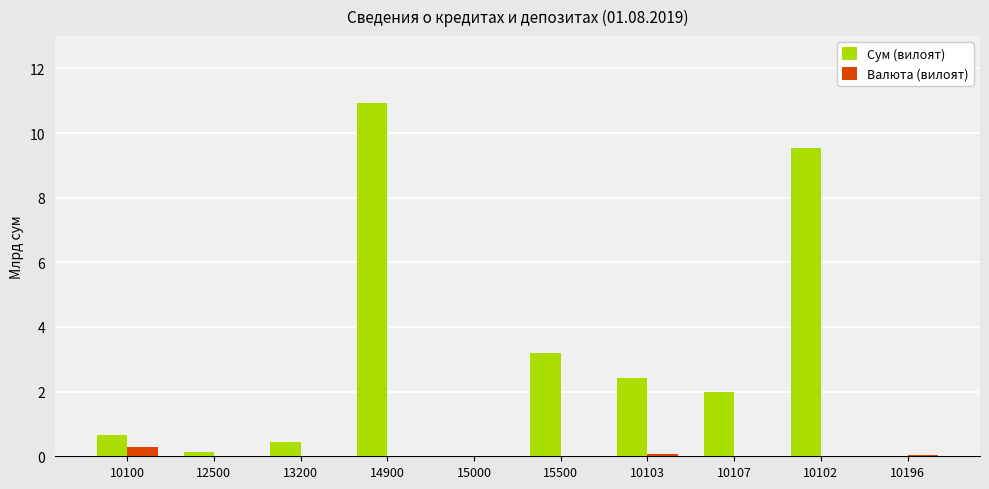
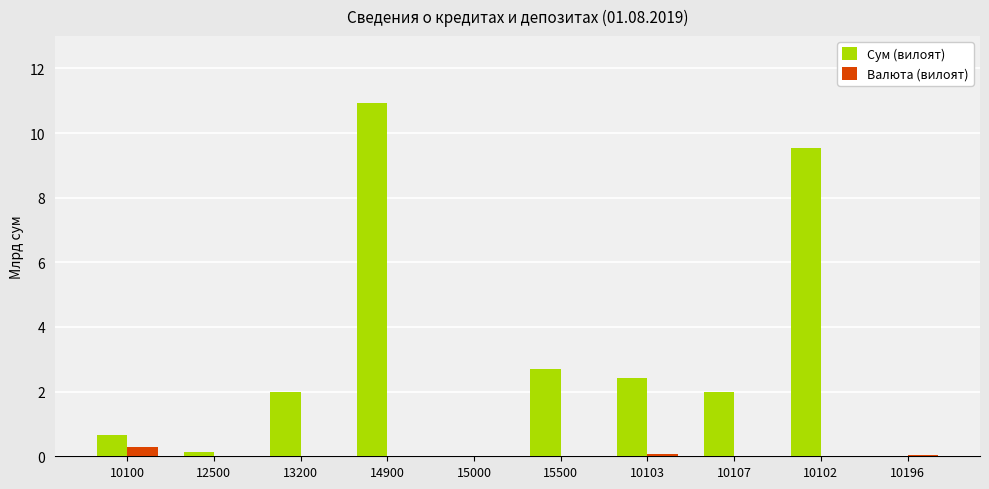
Сум (вилоят), 13200: 0.4 -> 2.0
Сум (вилоят), 15500: 3.2 -> 2.7
